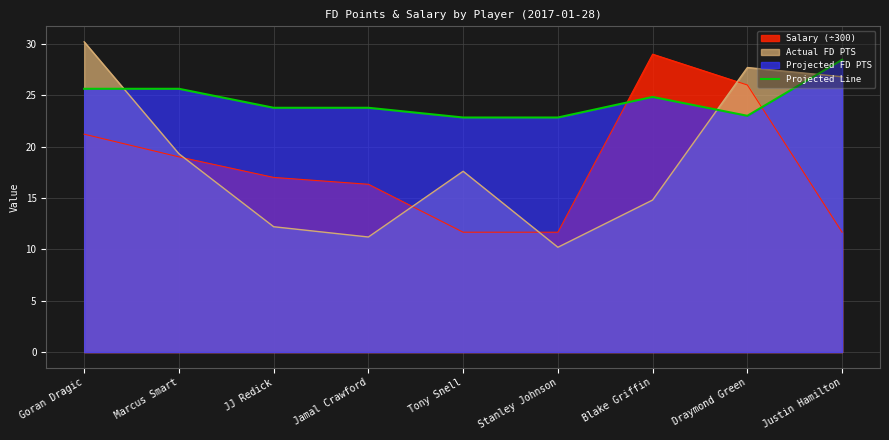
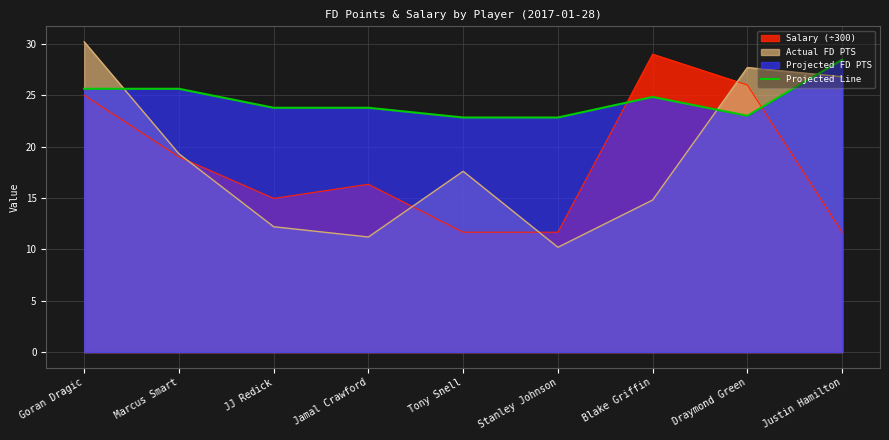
Salary (÷300), Goran Dragic: 21.2 -> 25.0
Salary (÷300), JJ Redick: 17.0 -> 15.0
